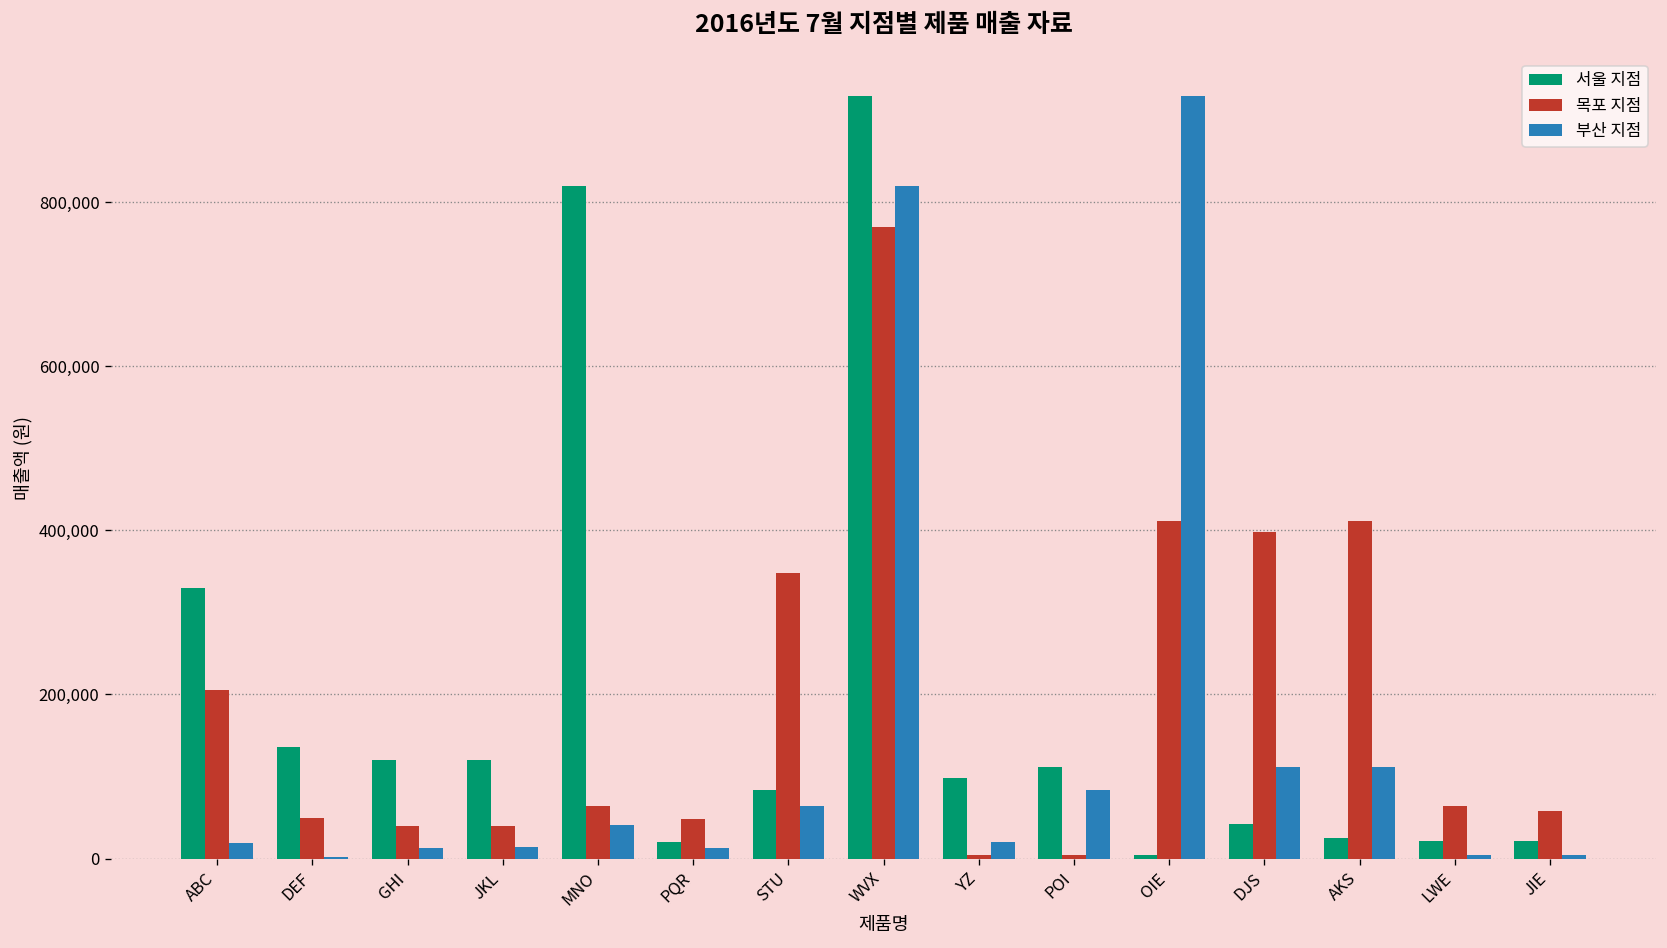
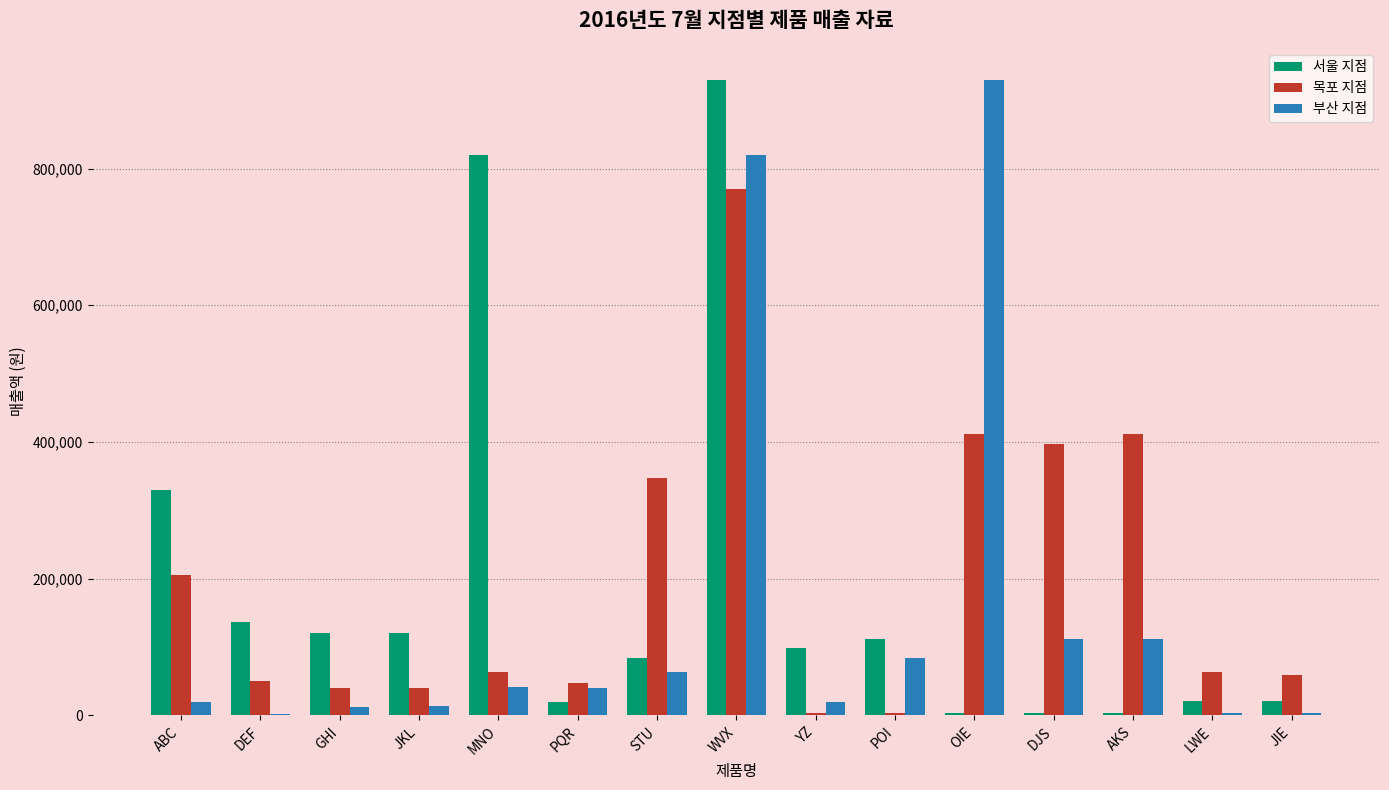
부산 지점, PQR: 10,000 -> 40,000
서울 지점, DJS: 40,000 -> 0
서울 지점, AKS: 20,000 -> 0
